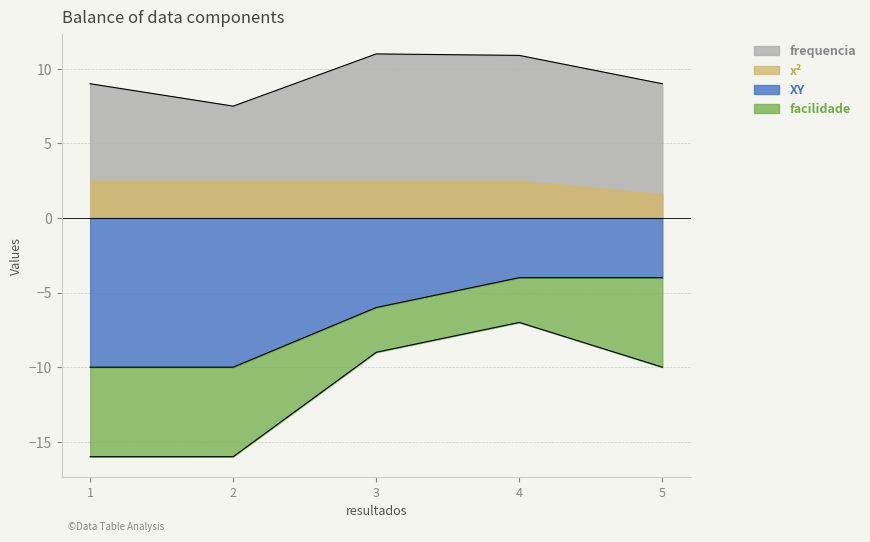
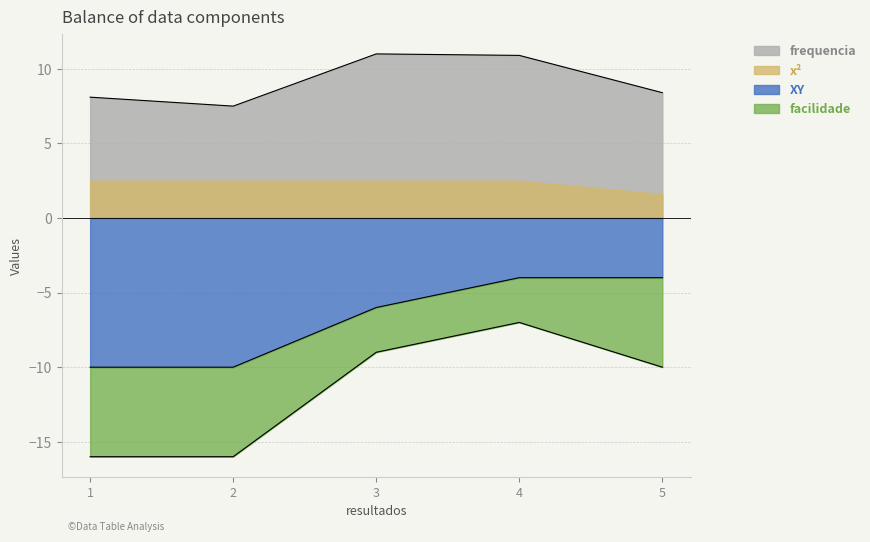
frequencia, 1: 9.0 -> 8.1
frequencia, 5: 9.0 -> 8.4
